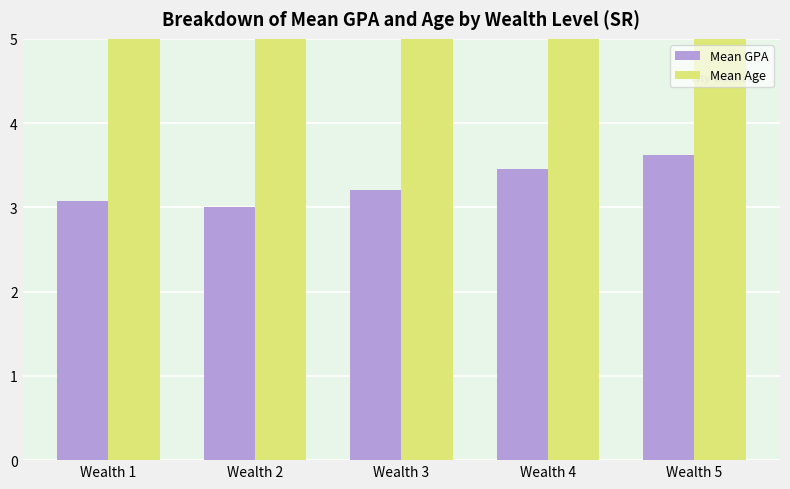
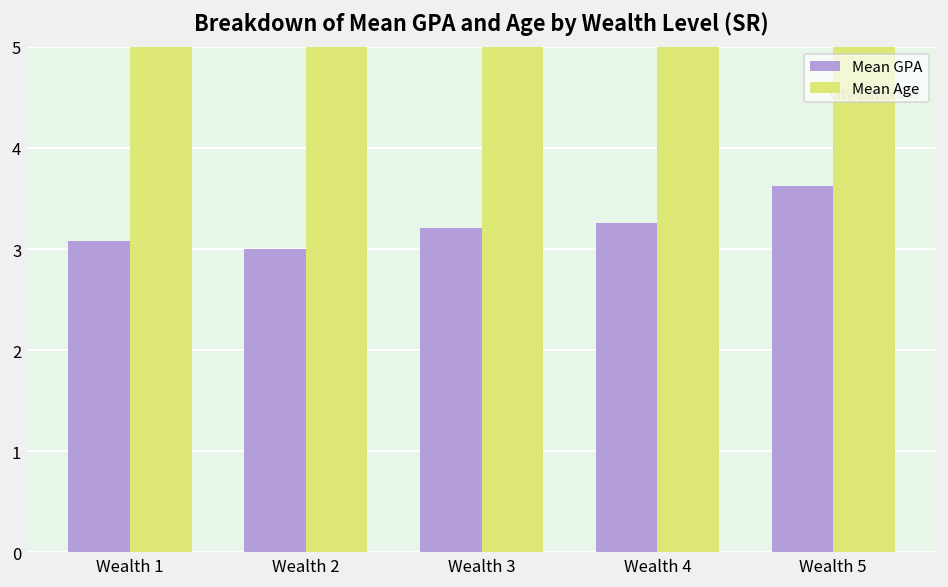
Mean GPA, Wealth 4: 3.5 -> 3.3
